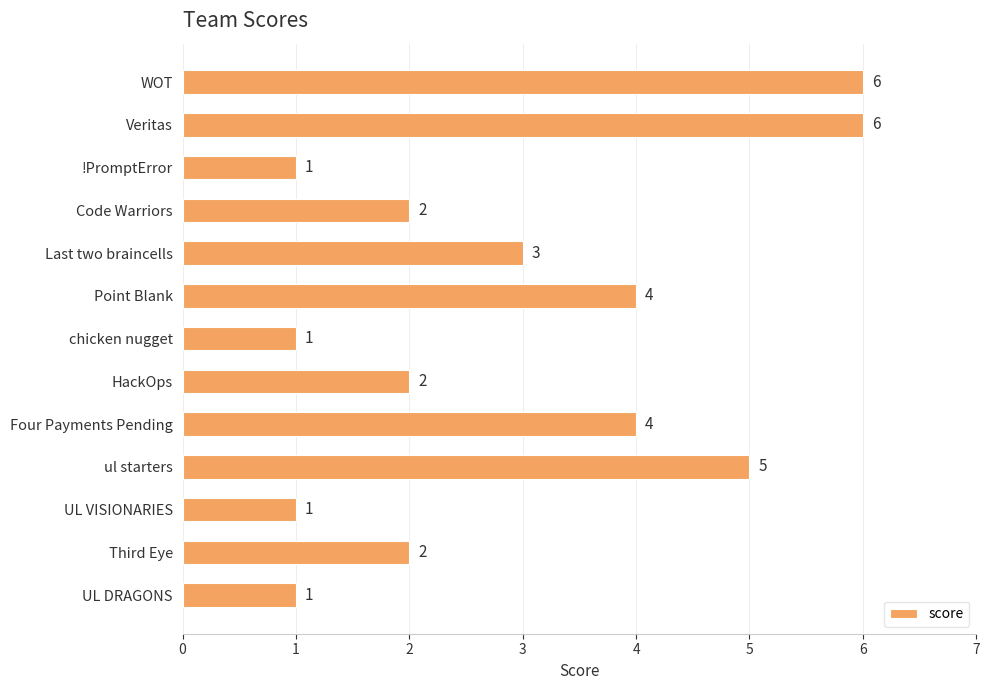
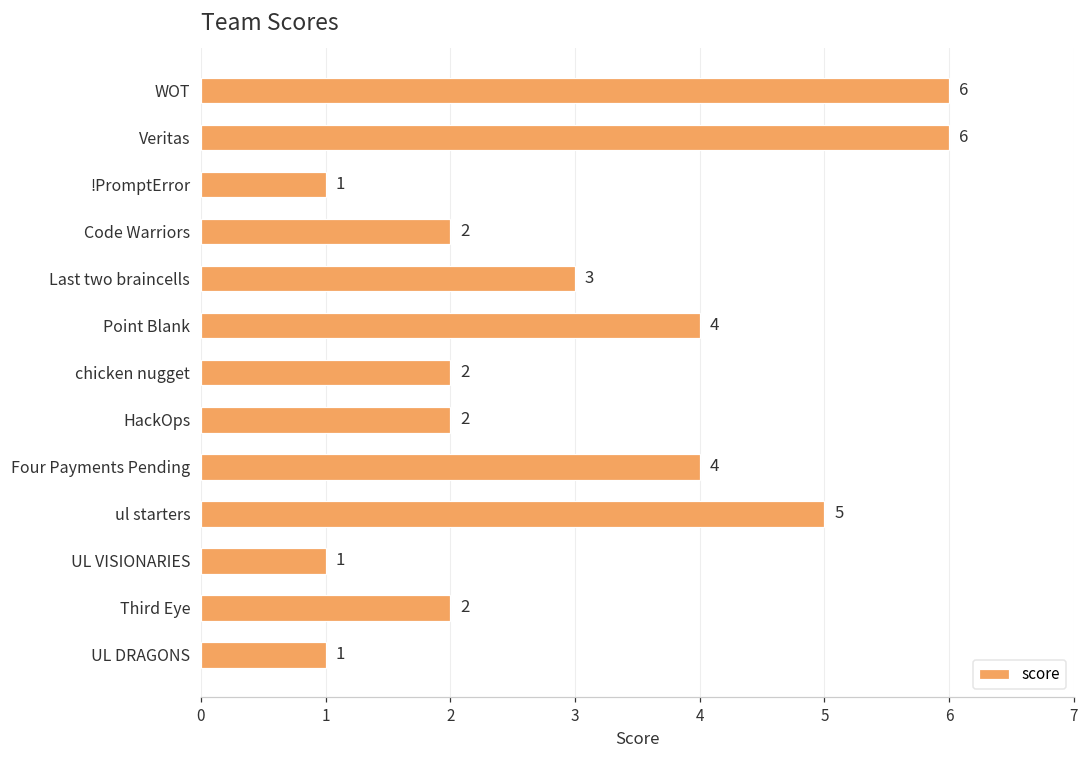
chicken nugget: 1 -> 2
